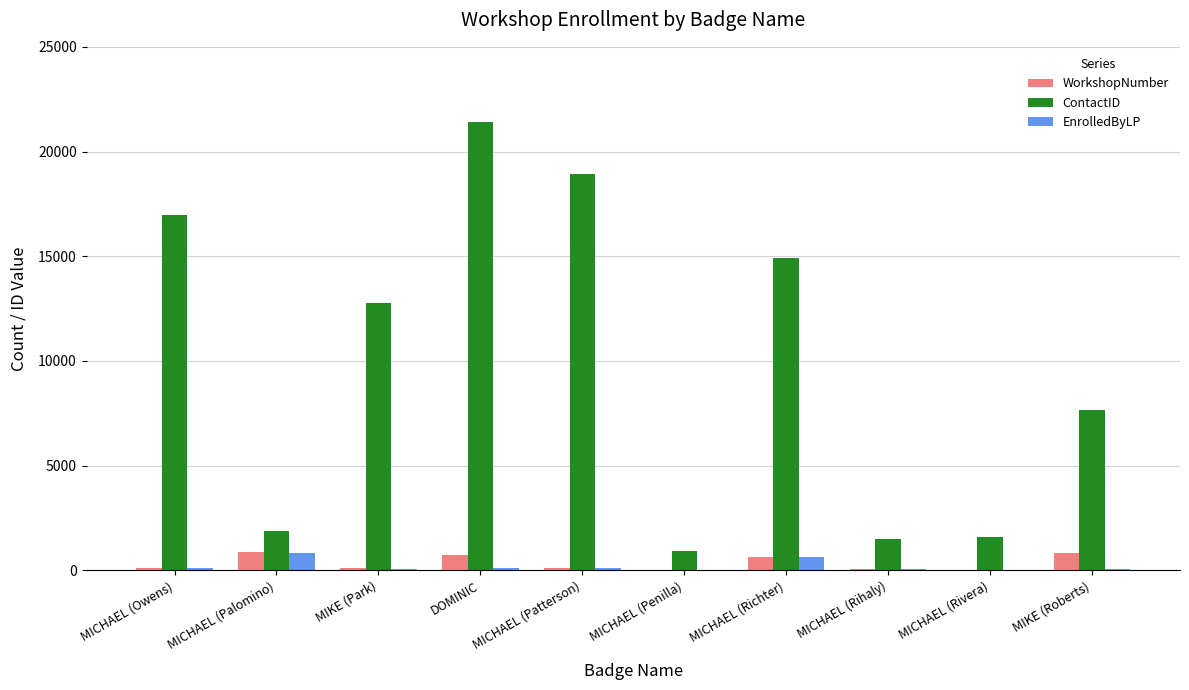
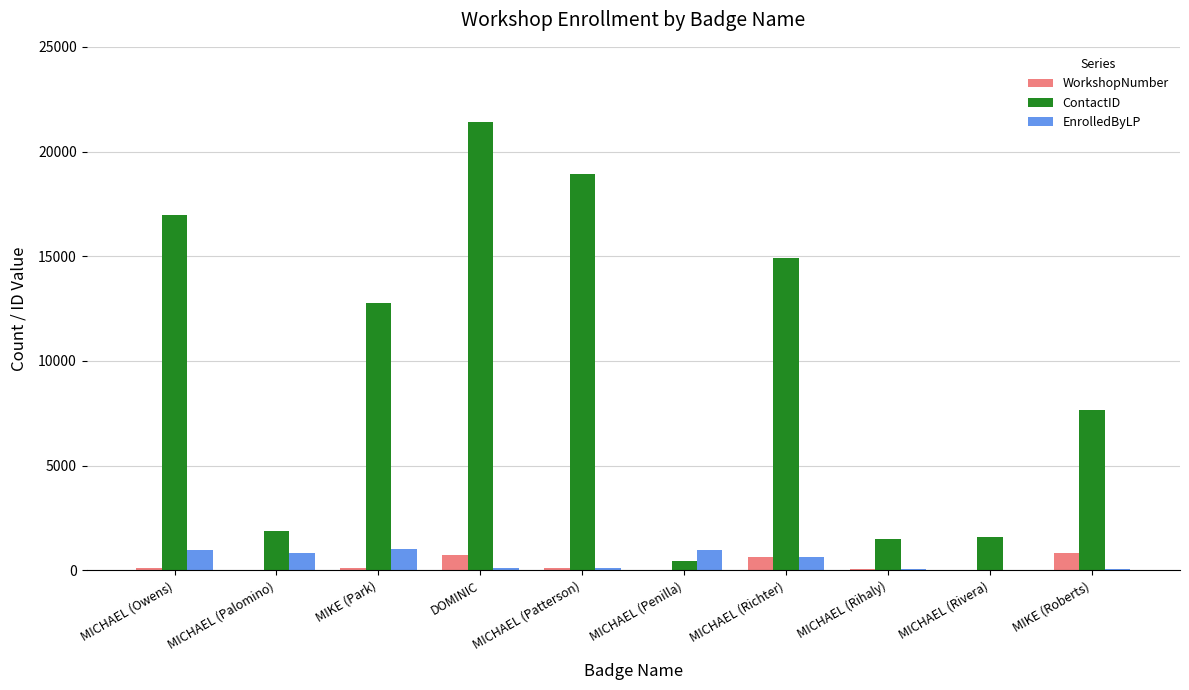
EnrolledByLP, MICHAEL (Owens): 100 -> 1000
WorkshopNumber, MICHAEL (Palomino): 900 -> 0
EnrolledByLP, MIKE (Park): 100 -> 1000
ContactID, MICHAEL (Penilla): 900 -> 400
EnrolledByLP, MICHAEL (Penilla): 0 -> 1000
